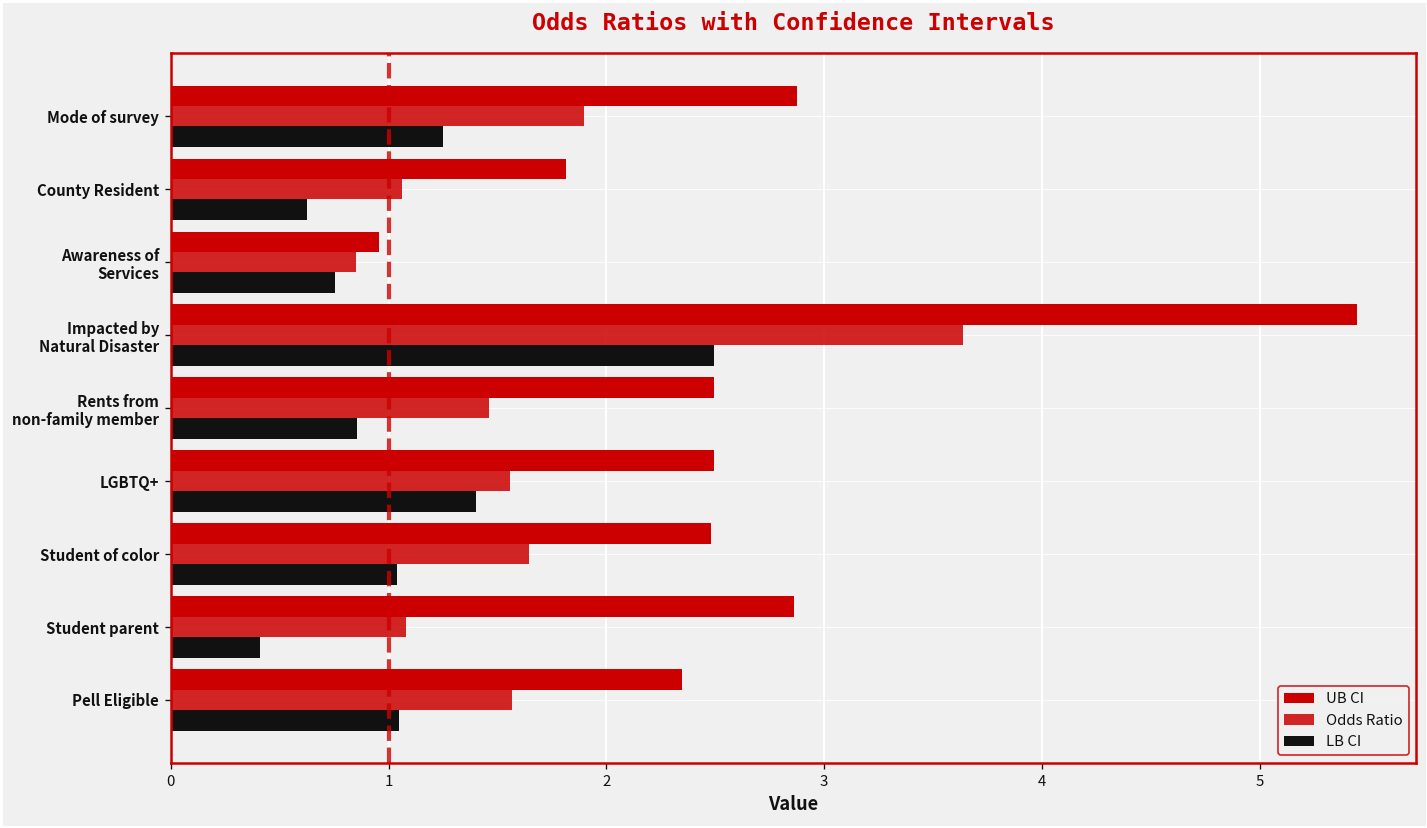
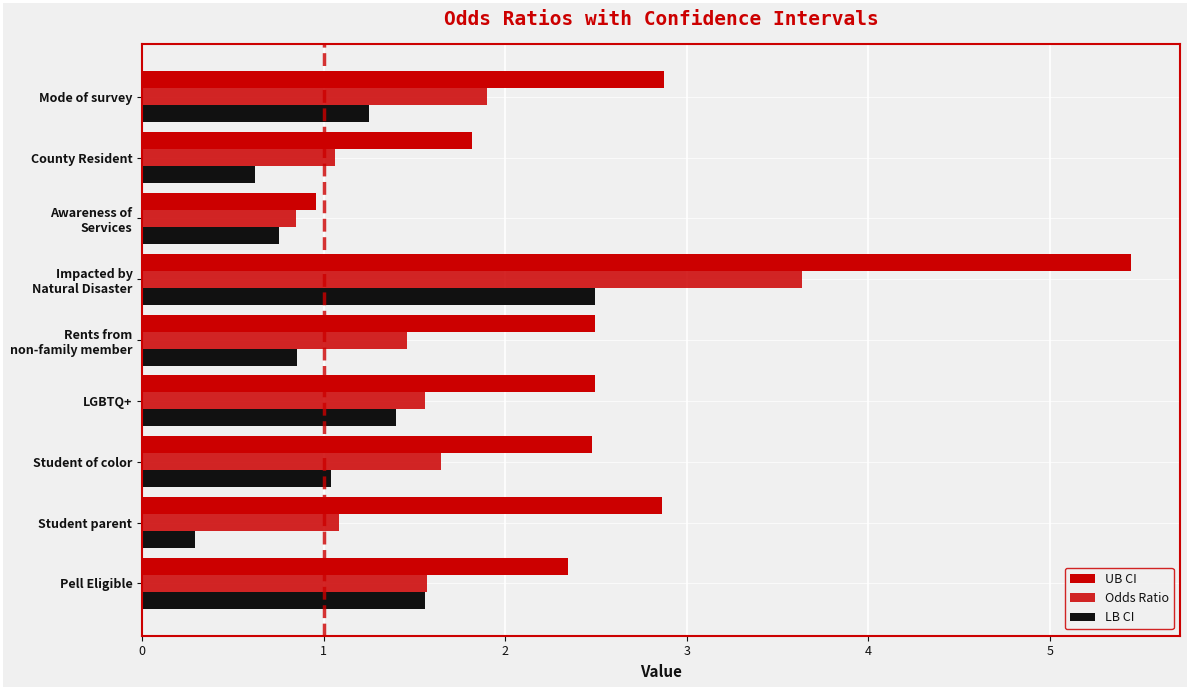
LB CI, Student parent: 0.41 -> 0.29
LB CI, Pell Eligible: 1.05 -> 1.56
